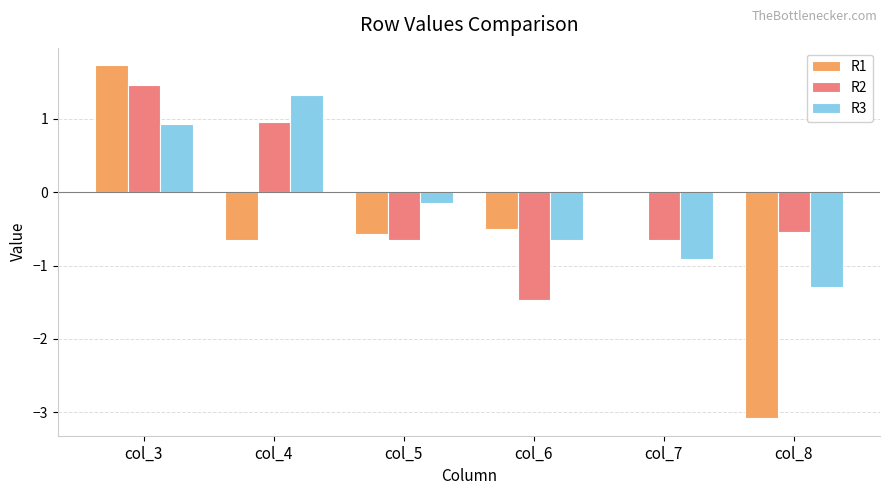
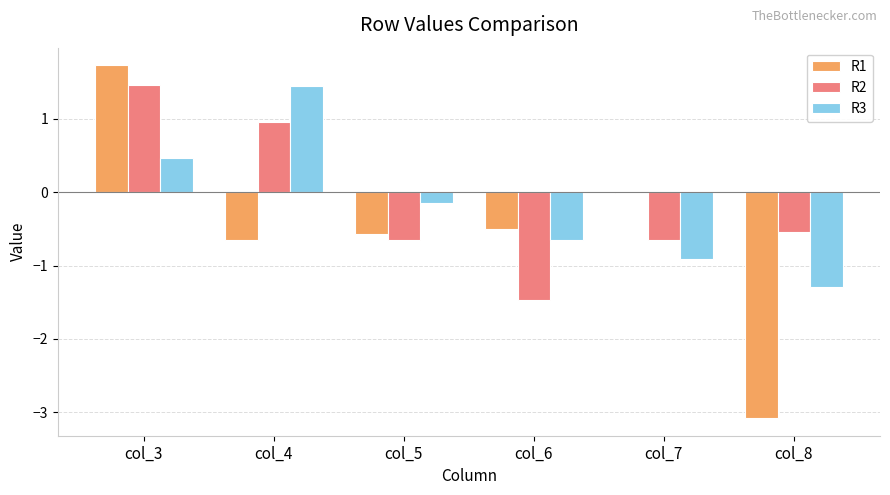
R3, col_3: 0.9 -> 0.5
R3, col_4: 1.3 -> 1.4
